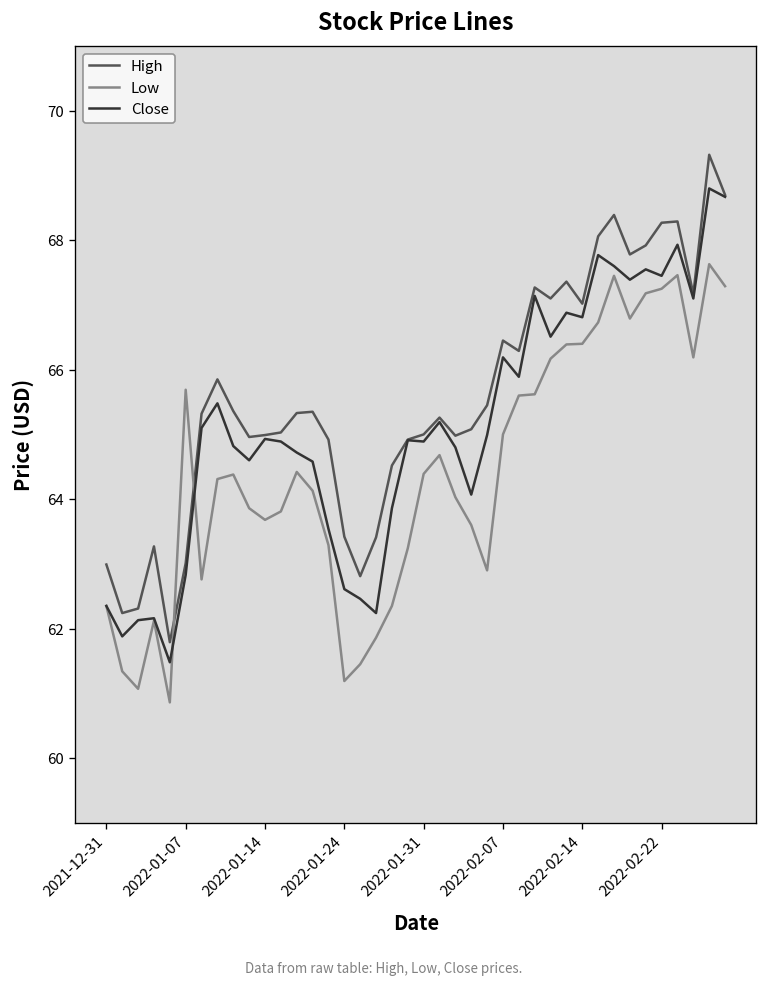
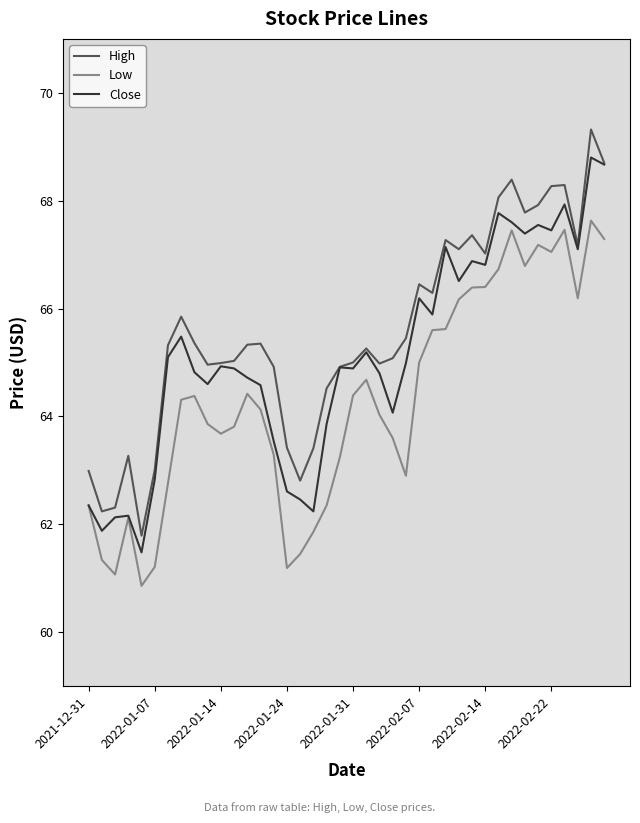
Low, 2022-01-07: 65.7 -> 61.2
Low, 2022-02-22: 67.3 -> 67.1
